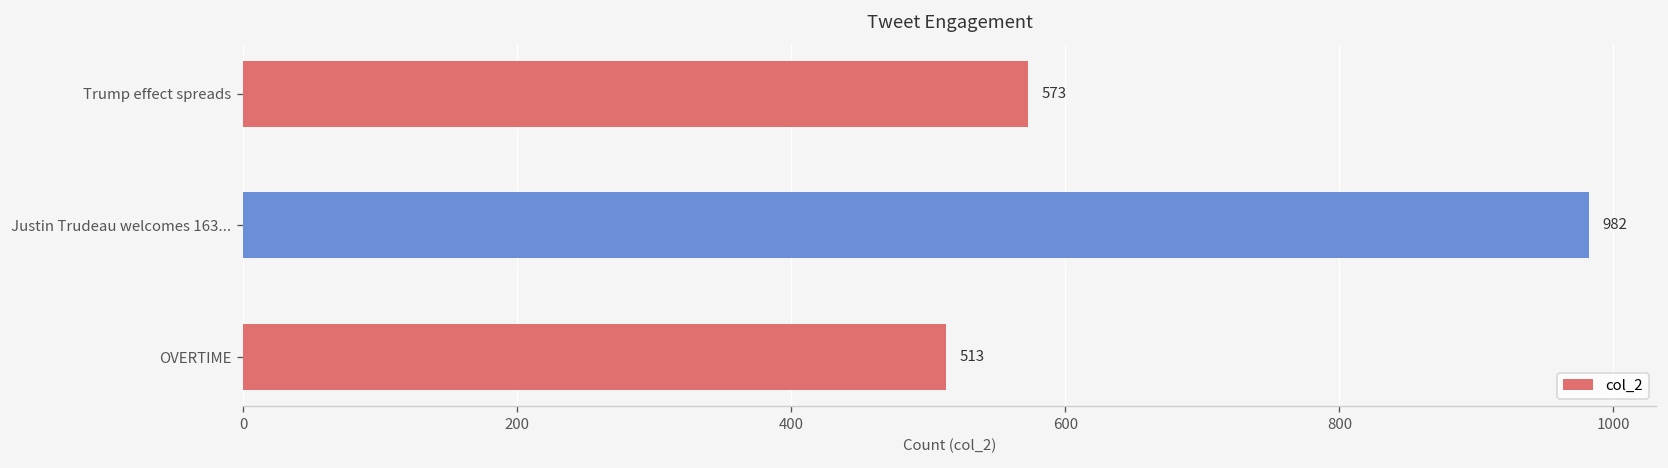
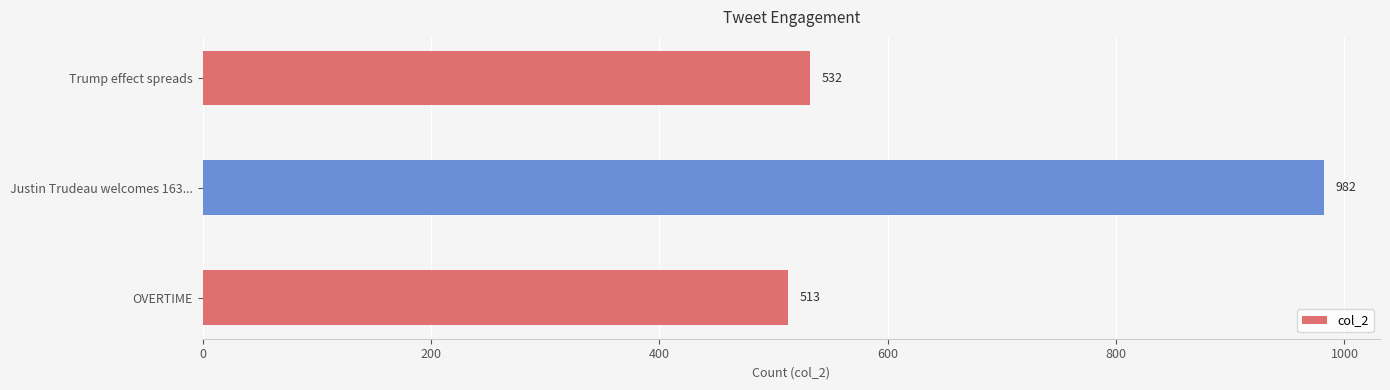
Trump effect spreads: 573 -> 532
